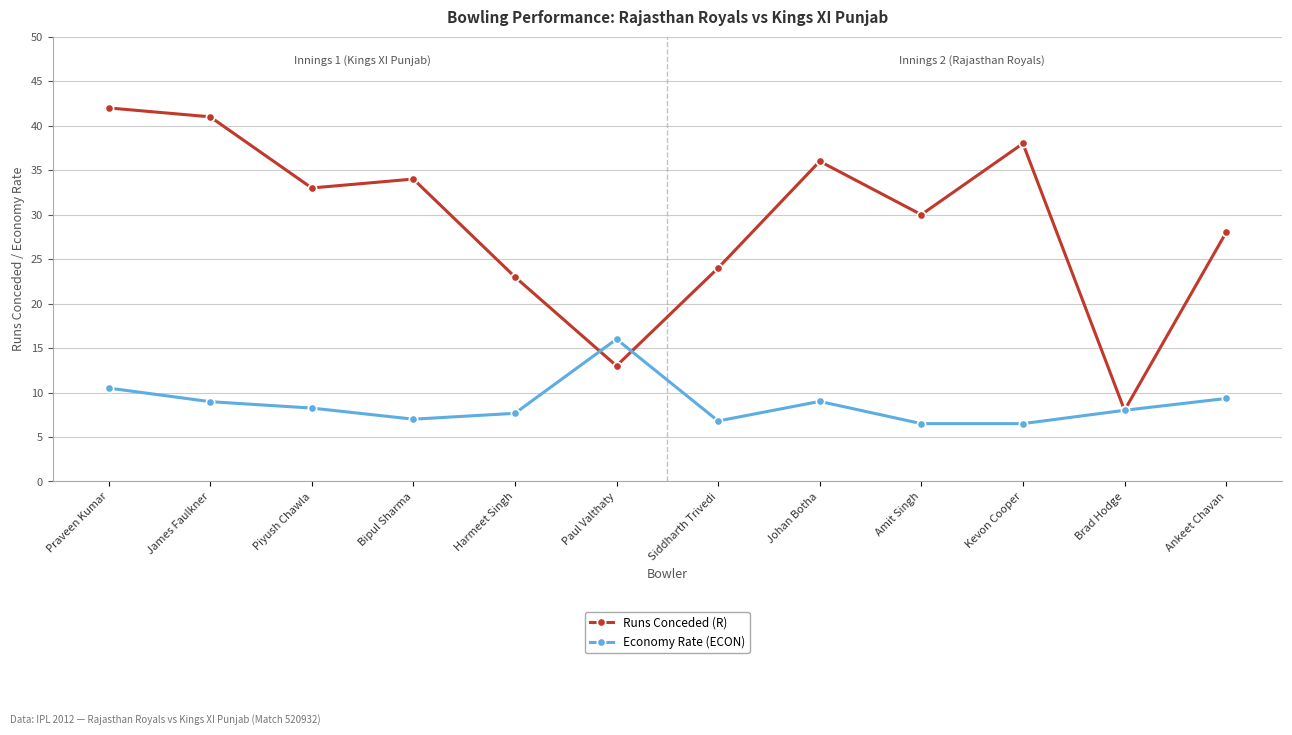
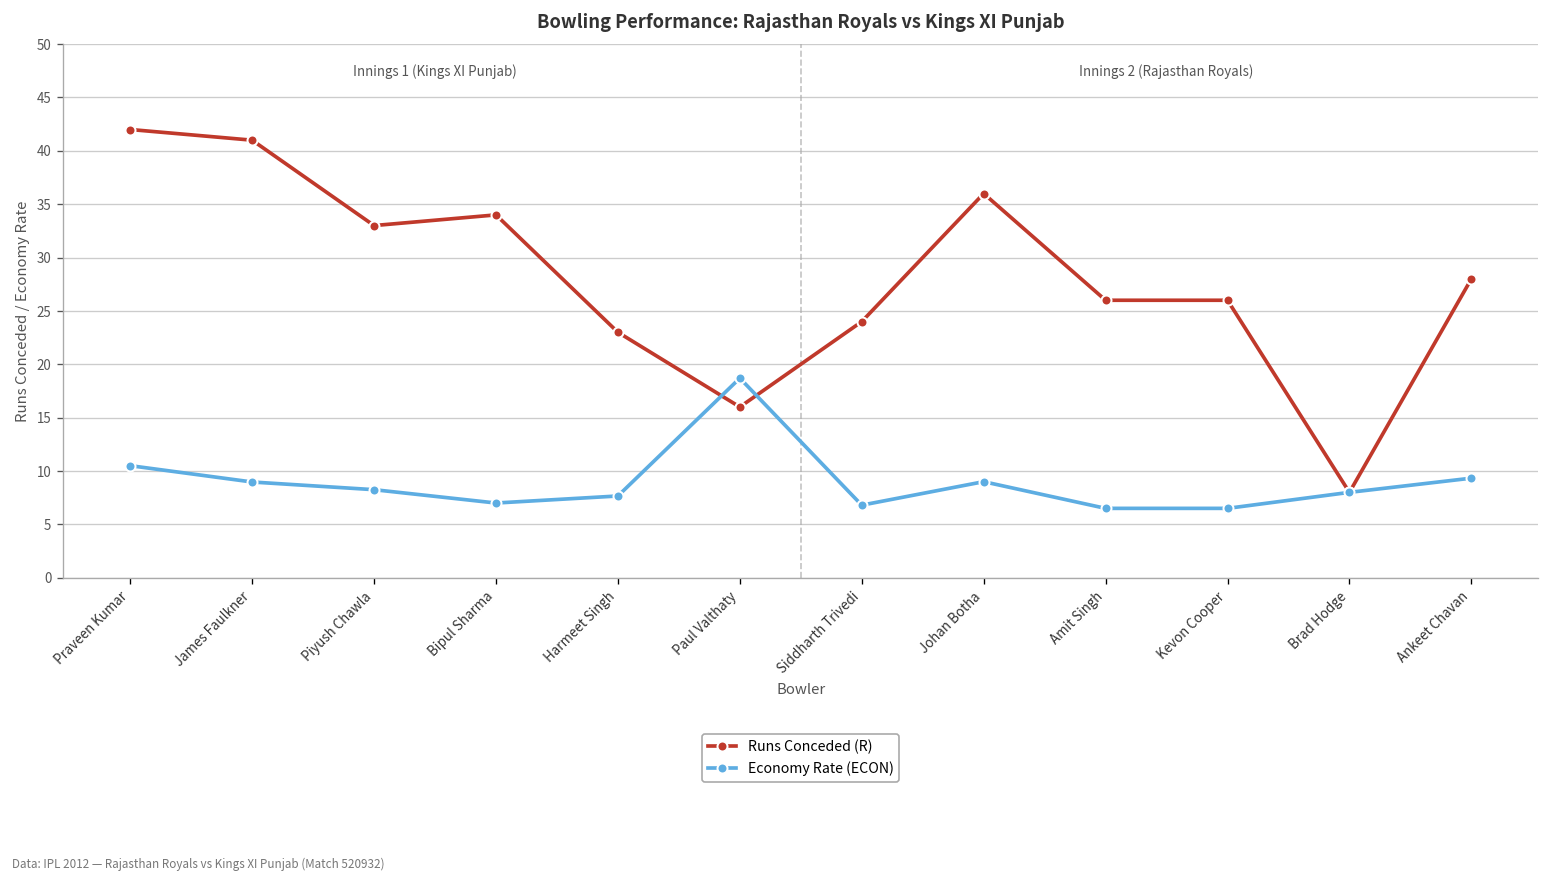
Runs Conceded (R), Paul Valthaty: 13 -> 16
Economy Rate (ECON), Paul Valthaty: 16 -> 19
Runs Conceded (R), Amit Singh: 30 -> 26
Runs Conceded (R), Kevon Cooper: 38 -> 26
